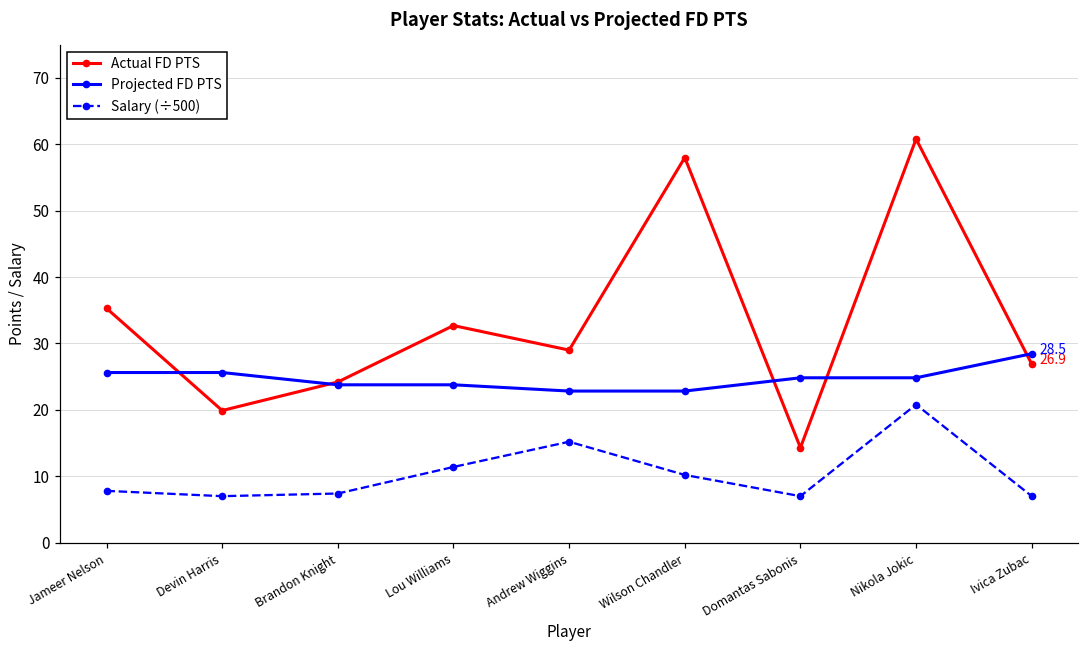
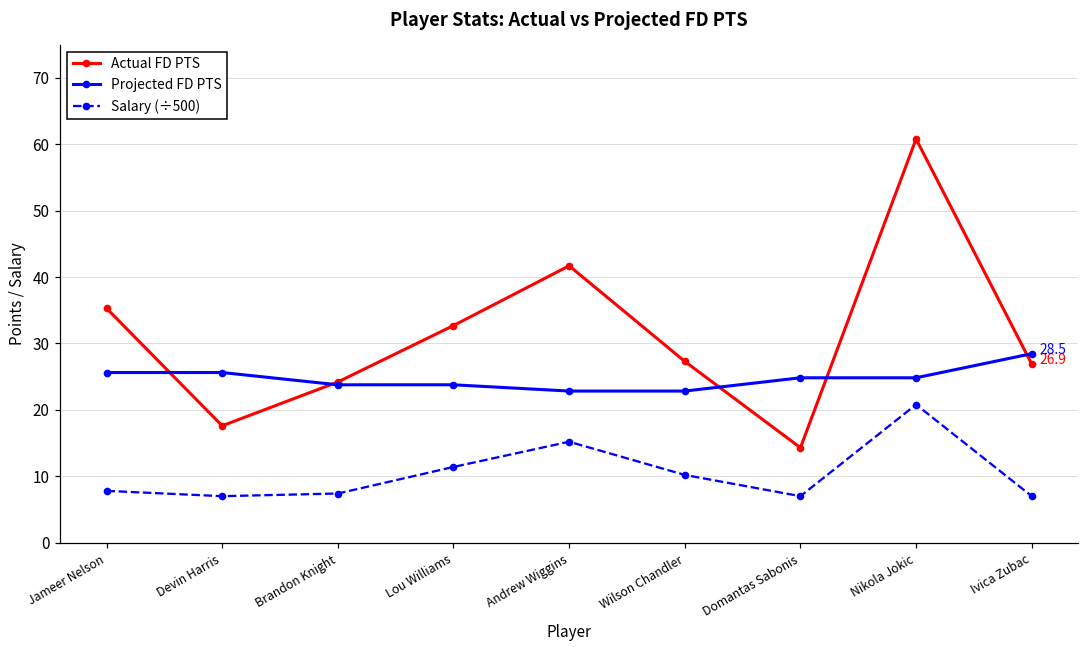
Actual FD PTS, Devin Harris: 20 -> 18
Actual FD PTS, Andrew Wiggins: 29 -> 42
Actual FD PTS, Wilson Chandler: 58 -> 27
